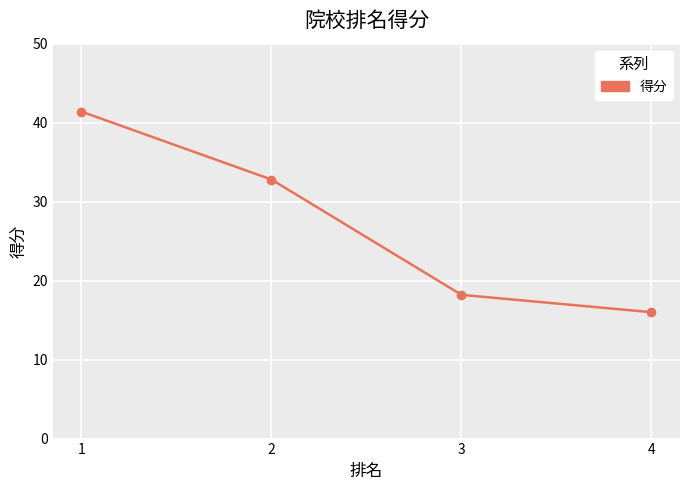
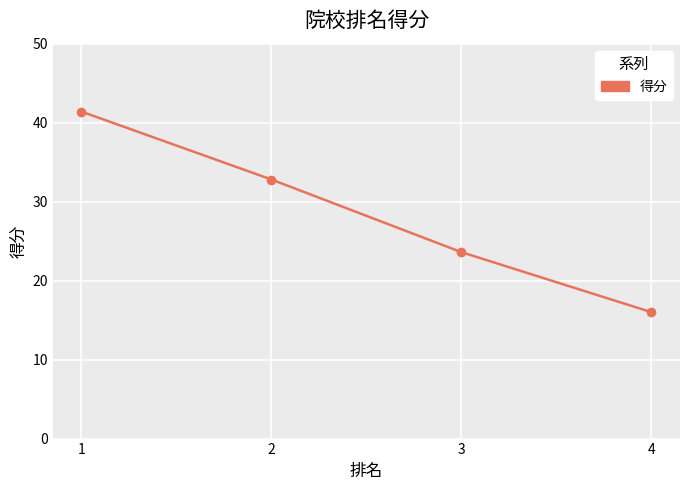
3: 18 -> 24
